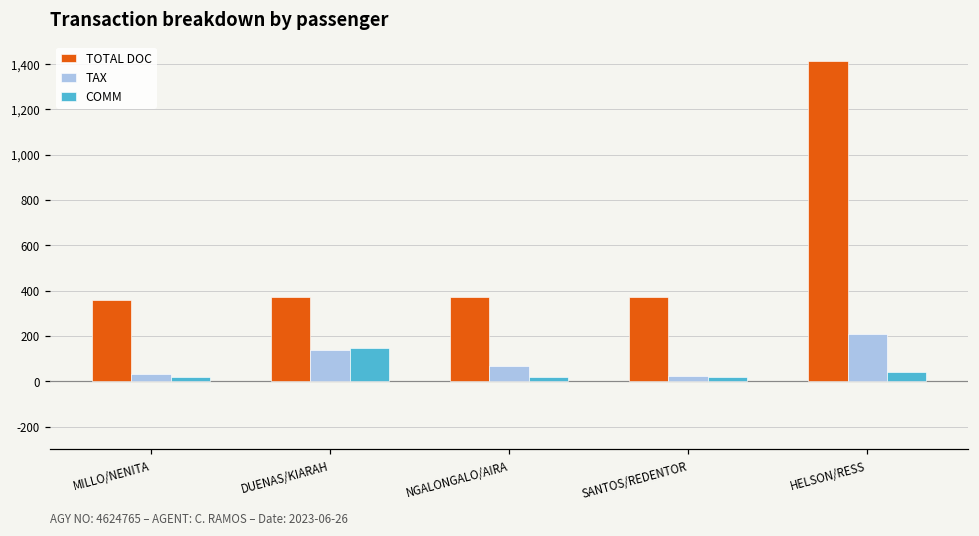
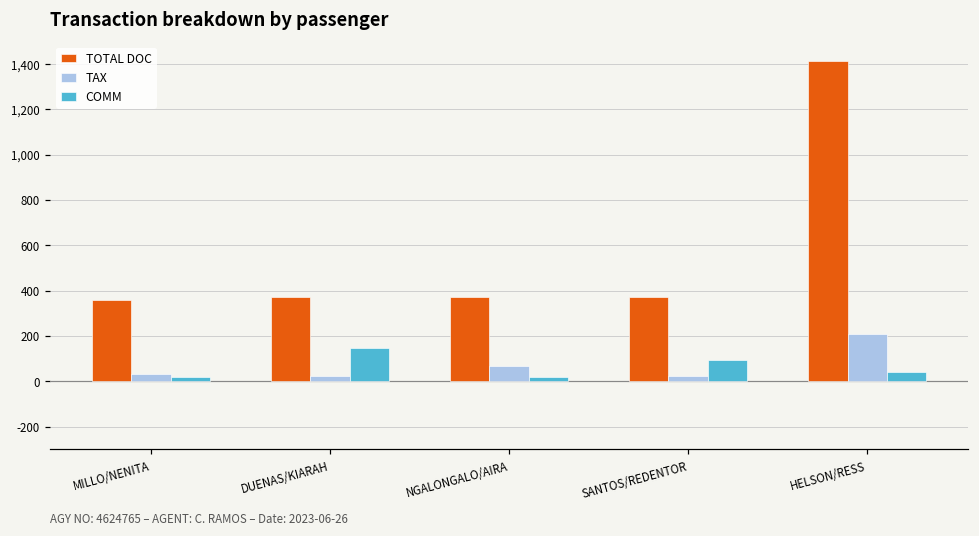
TAX, DUENAS/KIARAH: 140 -> 20
COMM, SANTOS/REDENTOR: 20 -> 100
